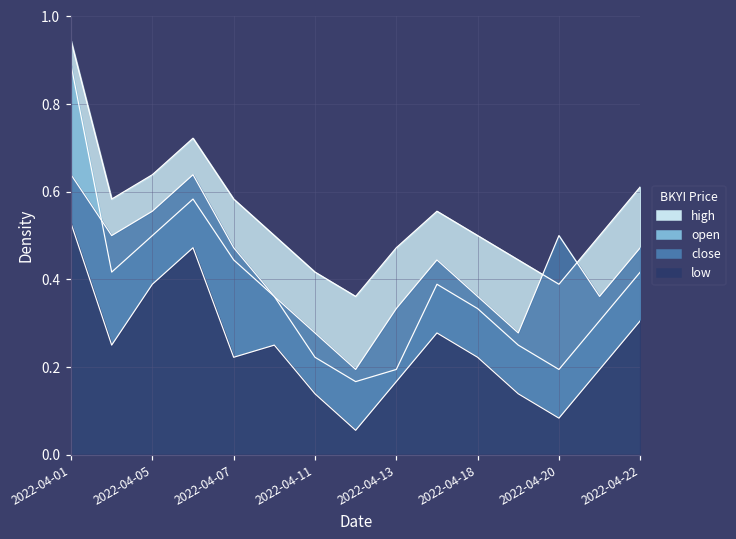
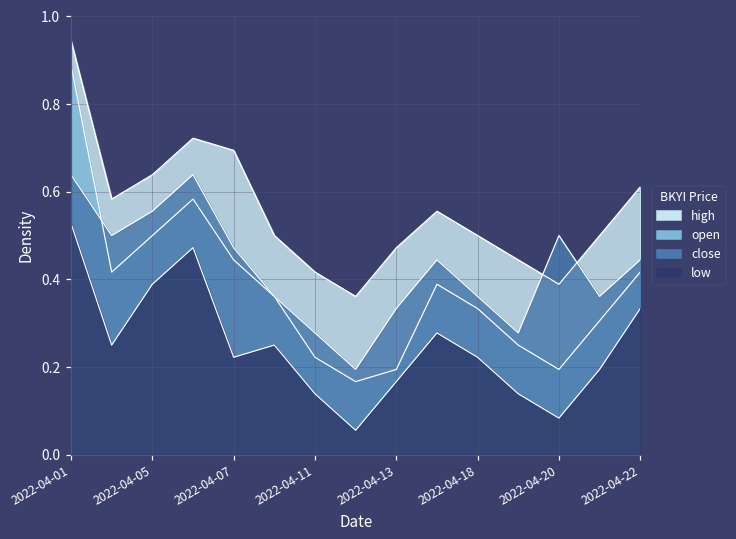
high, 2022-04-07: 0.58 -> 0.69
close, 2022-04-22: 0.47 -> 0.44
low, 2022-04-22: 0.31 -> 0.33
